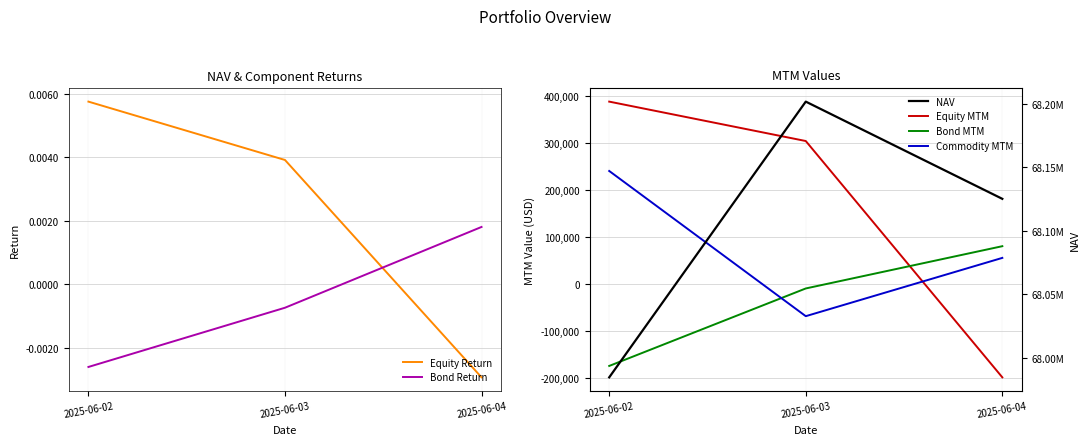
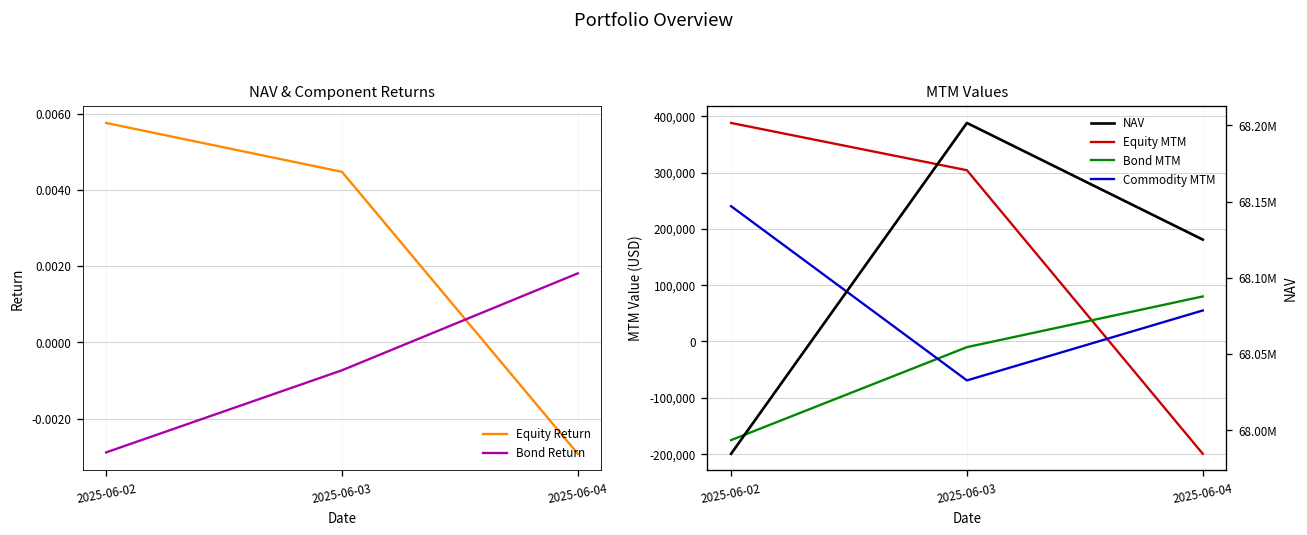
NAV & Component Returns, Bond Return, 2025-06-02: -0.0026 -> -0.0029
NAV & Component Returns, Equity Return, 2025-06-03: 0.0039 -> 0.0045
